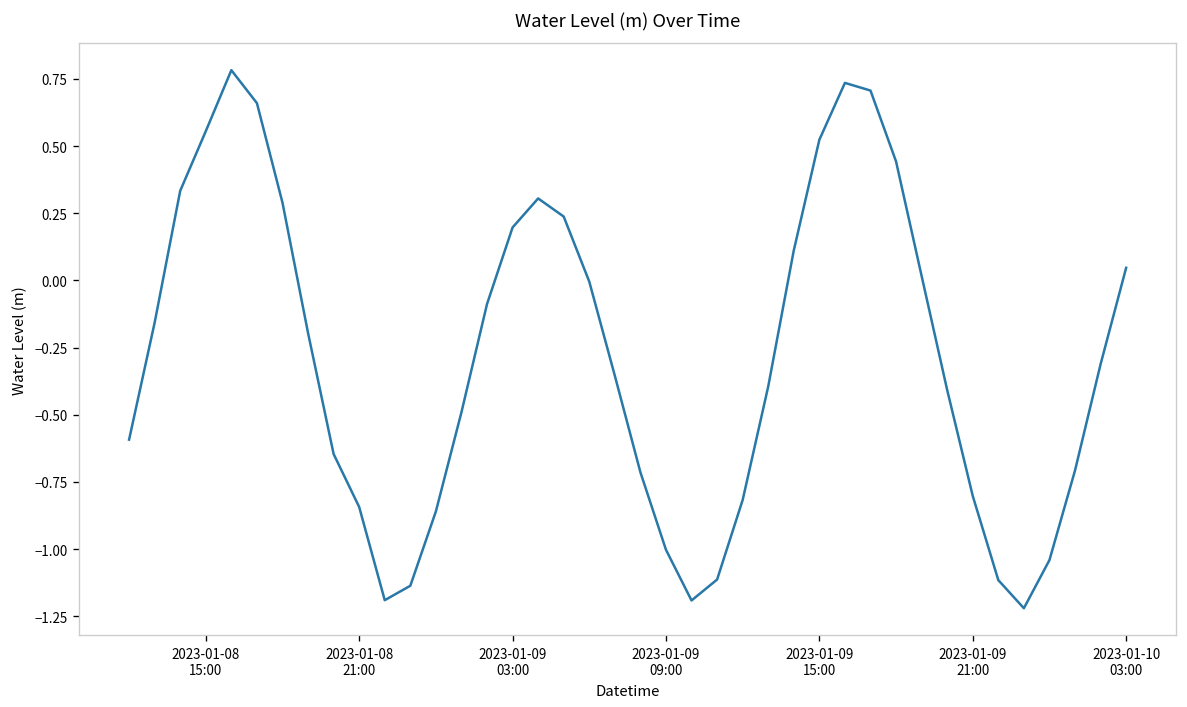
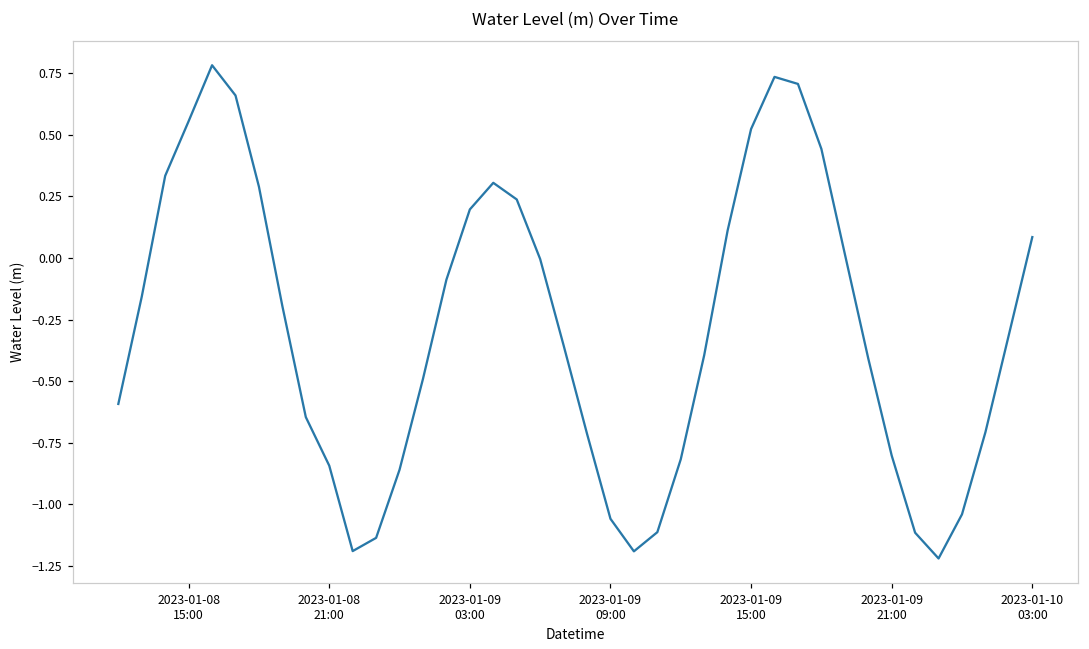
2023-01-09 09:00: -1.00 -> -1.06
2023-01-10 03:00: 0.05 -> 0.08
